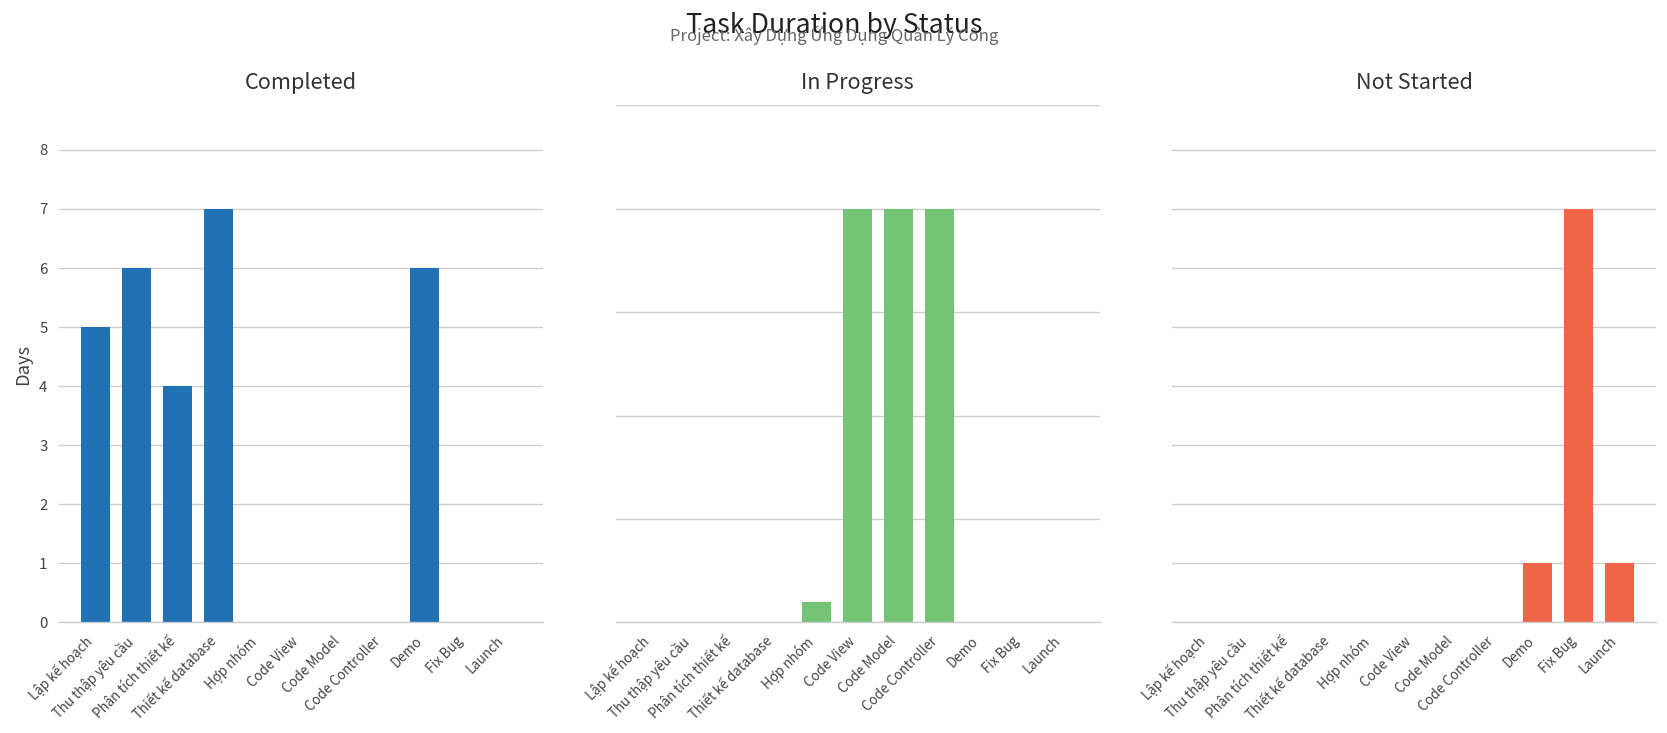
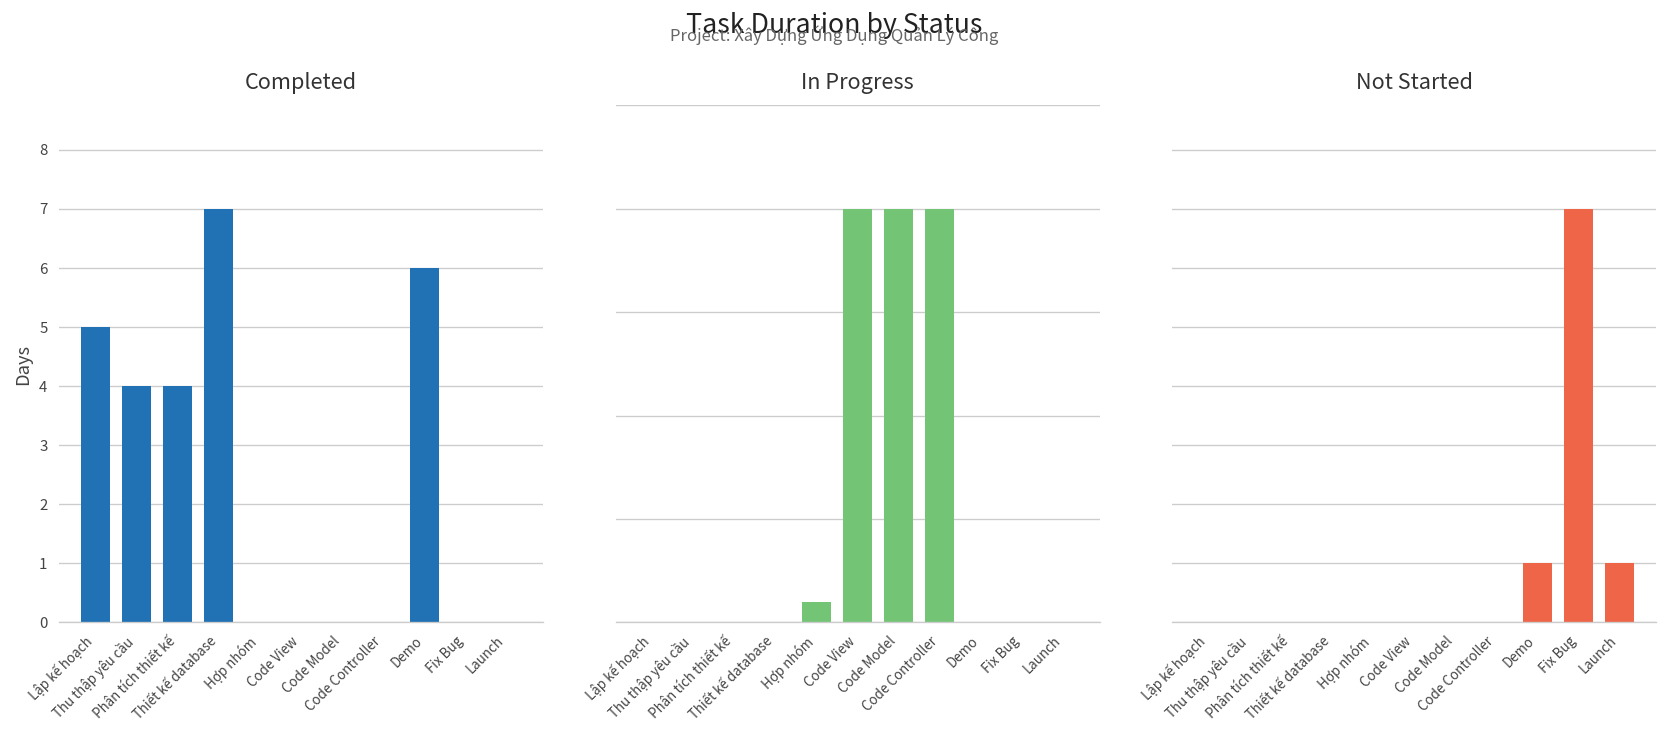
Completed, Thu thập yêu cầu: 6 -> 4
